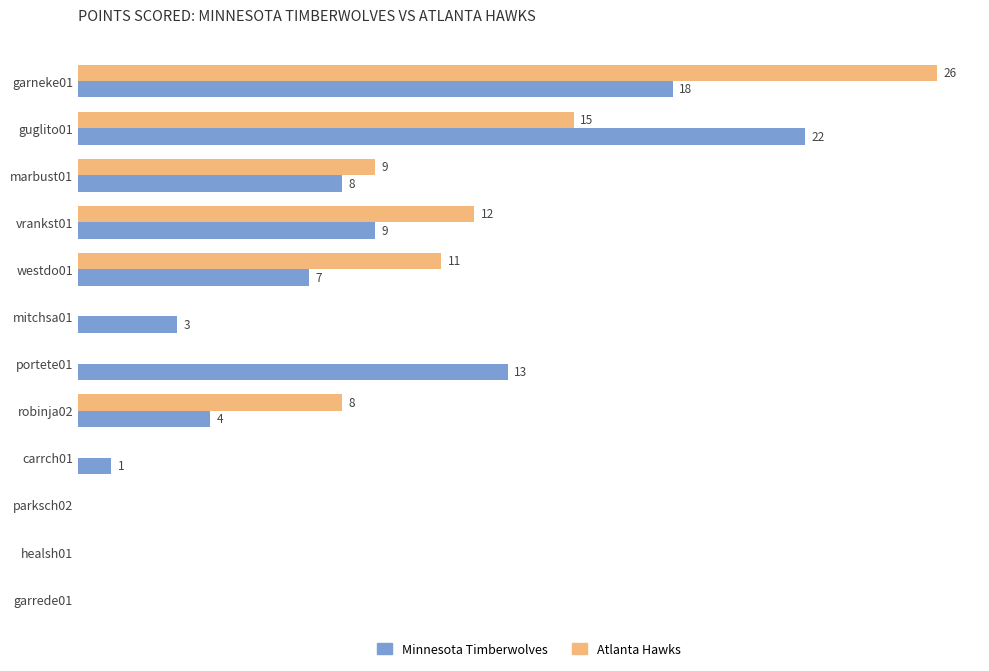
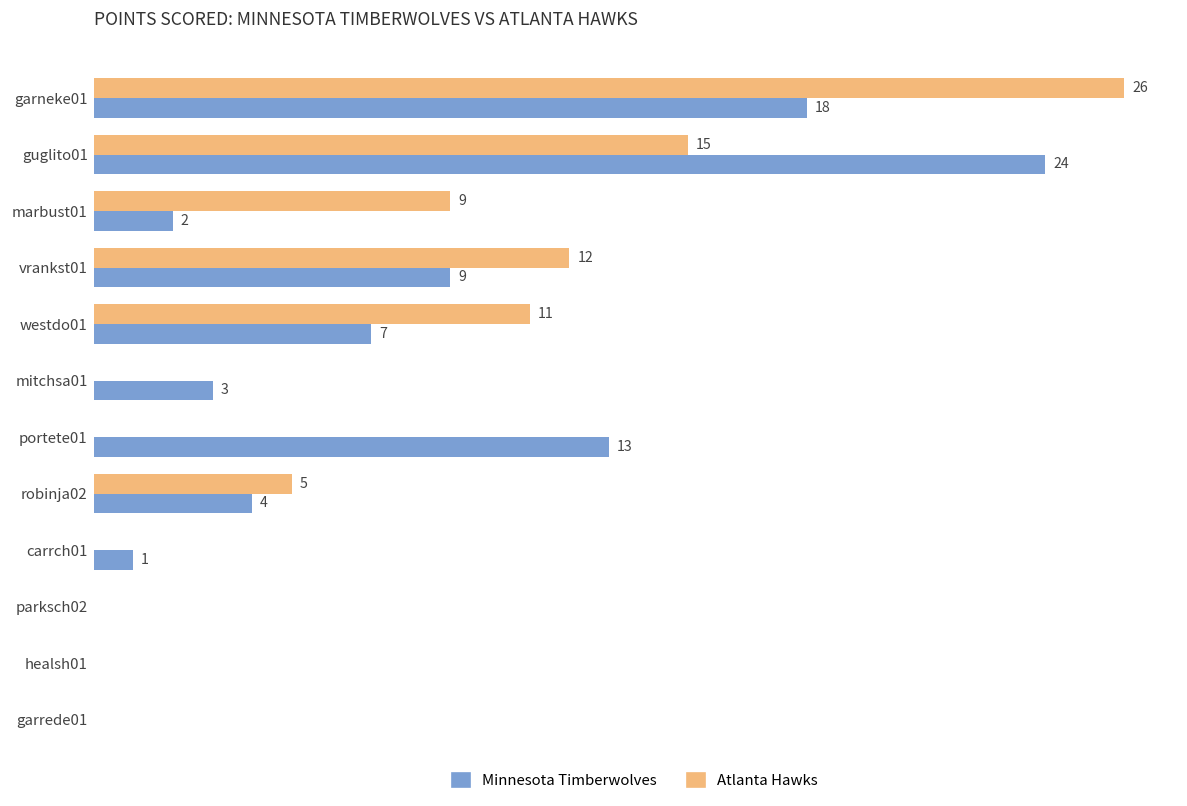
Minnesota Timberwolves, guglito01: 22 -> 24
Minnesota Timberwolves, marbust01: 8 -> 2
Atlanta Hawks, robinja02: 8 -> 5
